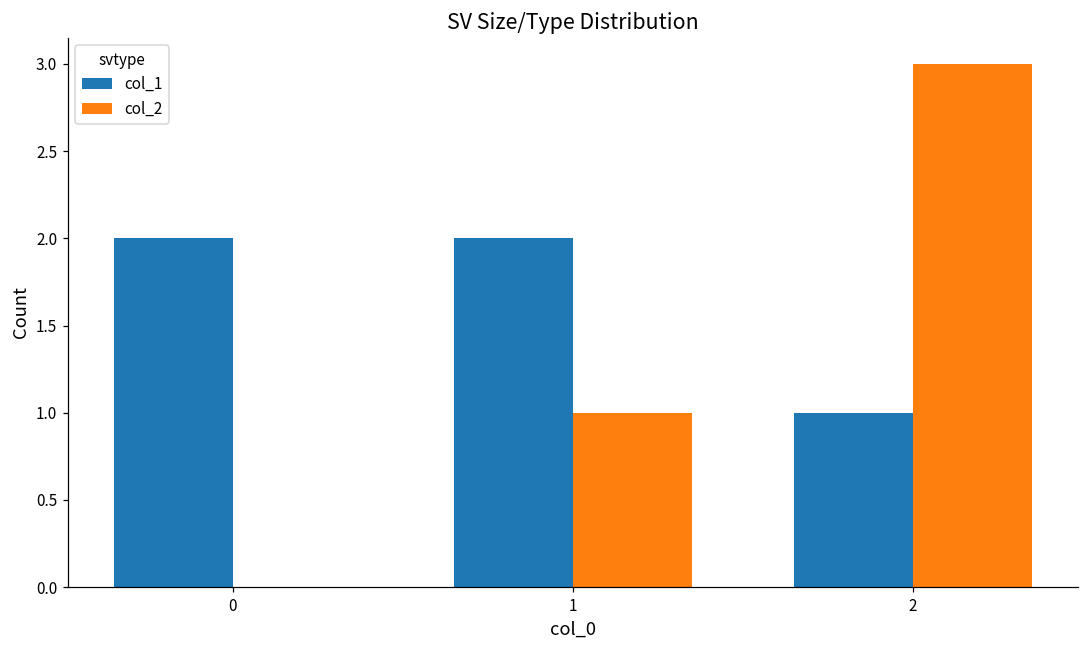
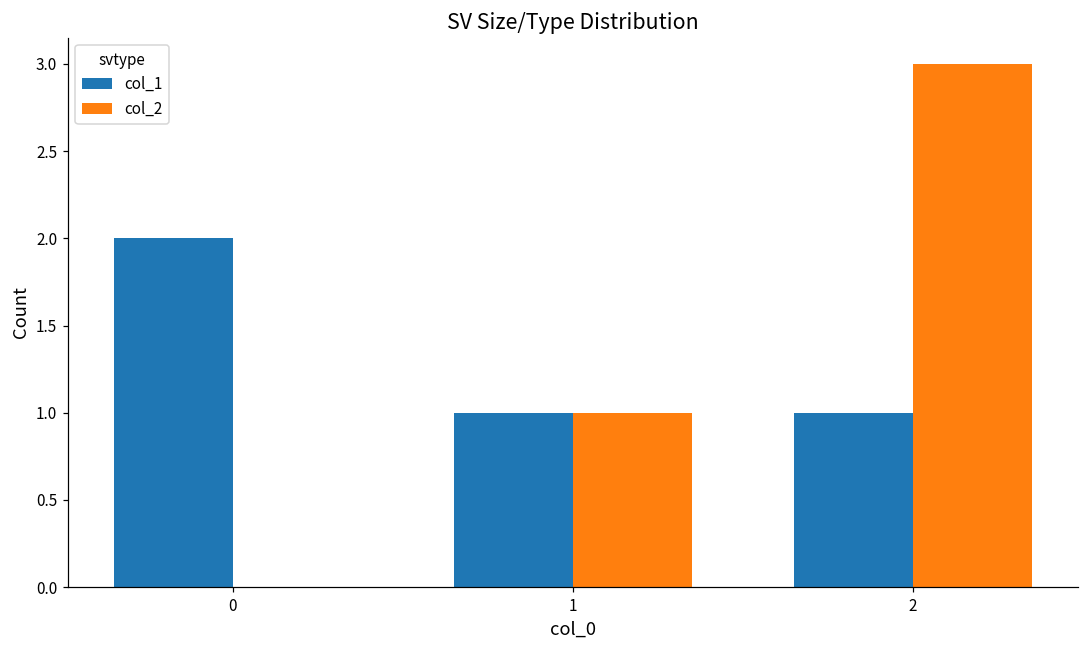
col_1, 1: 2 -> 1
